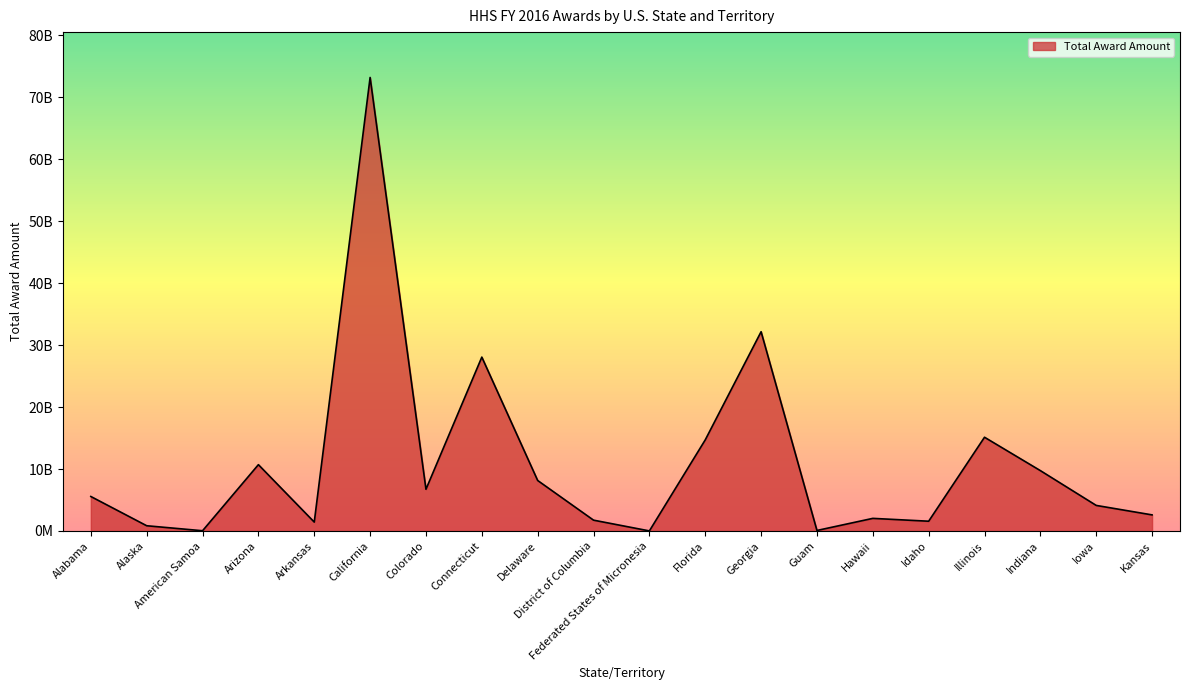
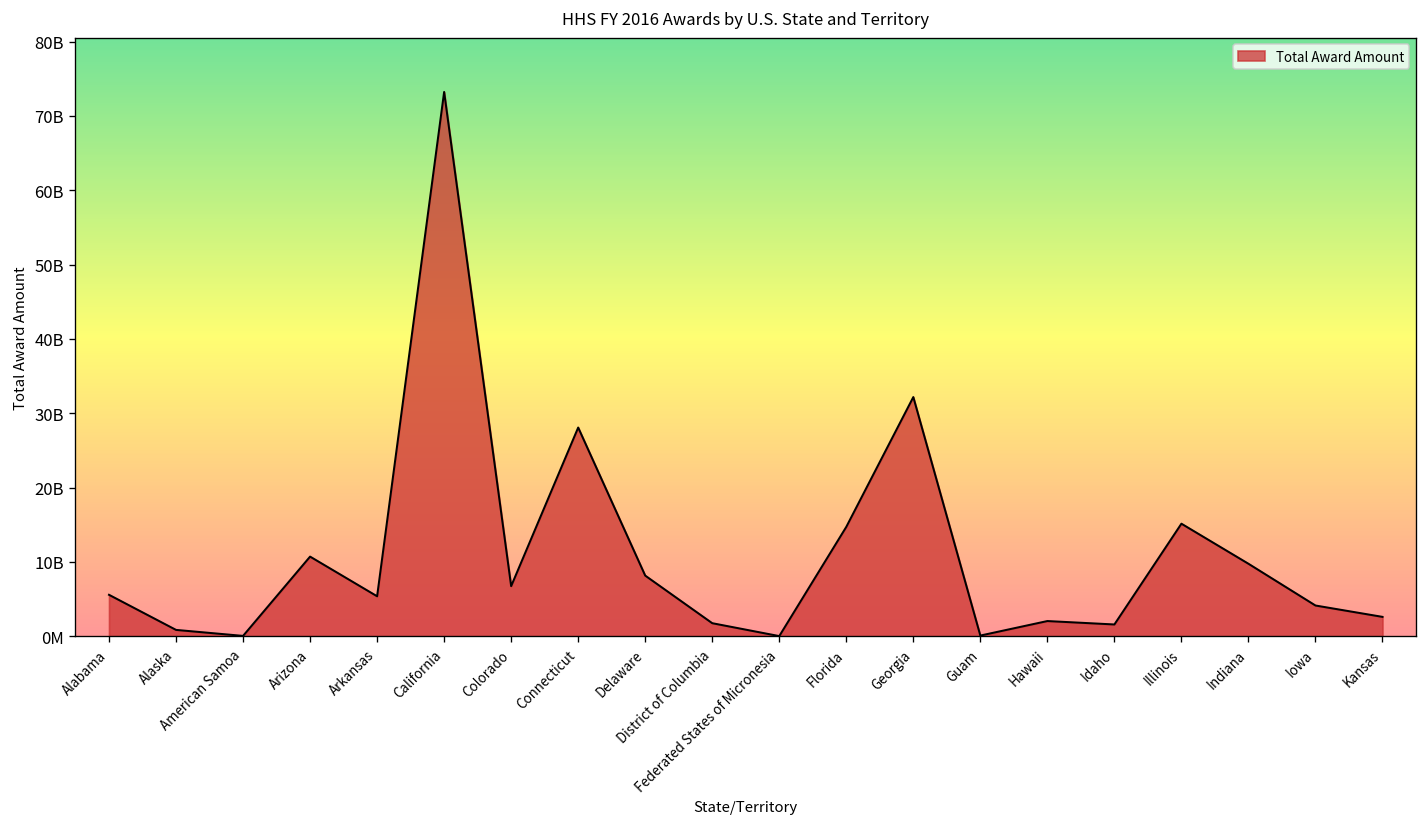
Arkansas: 1000000000 -> 5000000000
